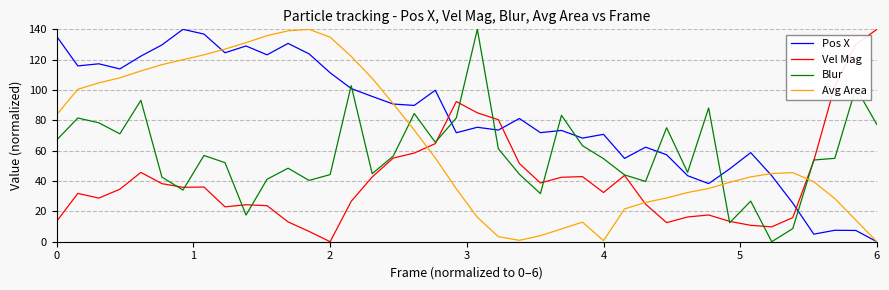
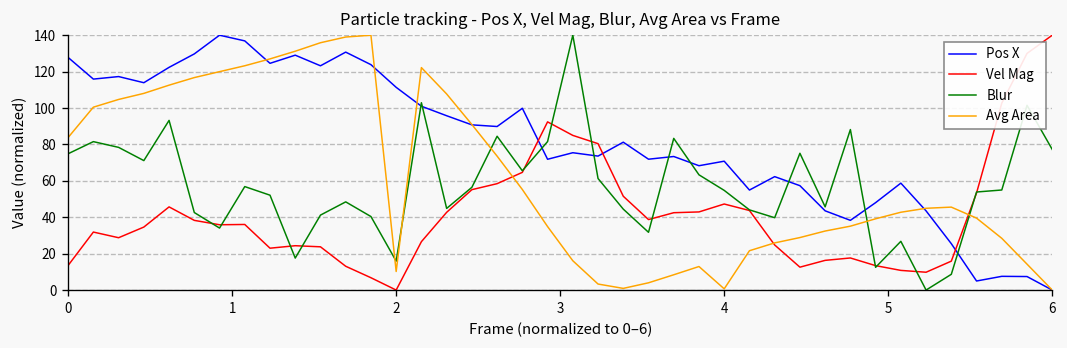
Pos X, 0: 135 -> 128
Blur, 0: 67 -> 75
Blur, 2: 44 -> 16
Avg Area, 2: 135 -> 10
Vel Mag, 4: 32 -> 47
